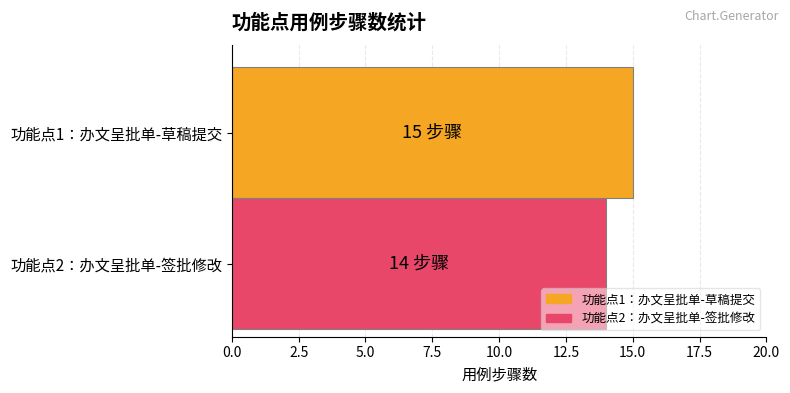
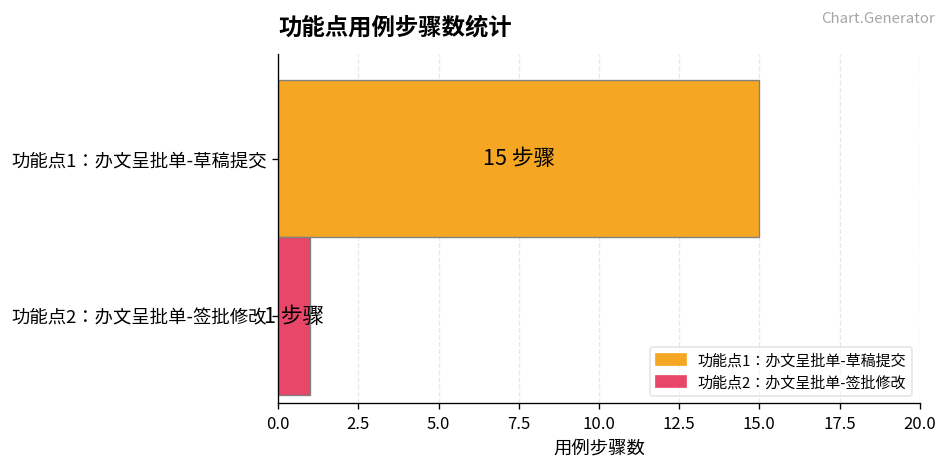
功能点2：办文呈批单-签批修改: 14 -> 1
